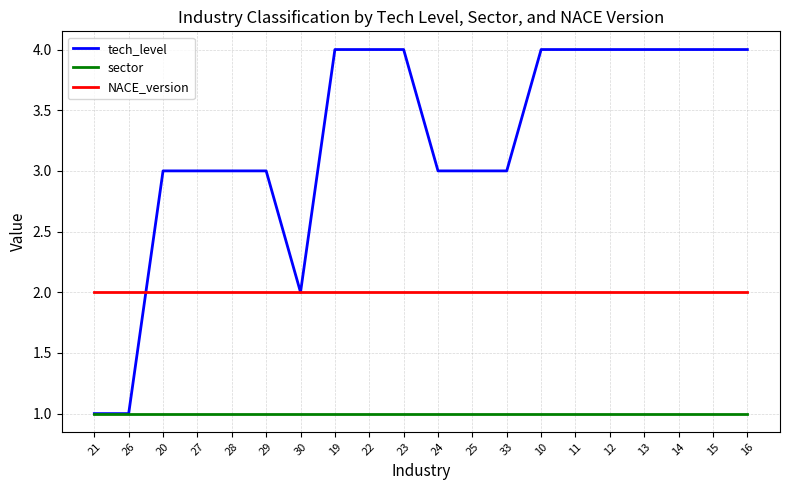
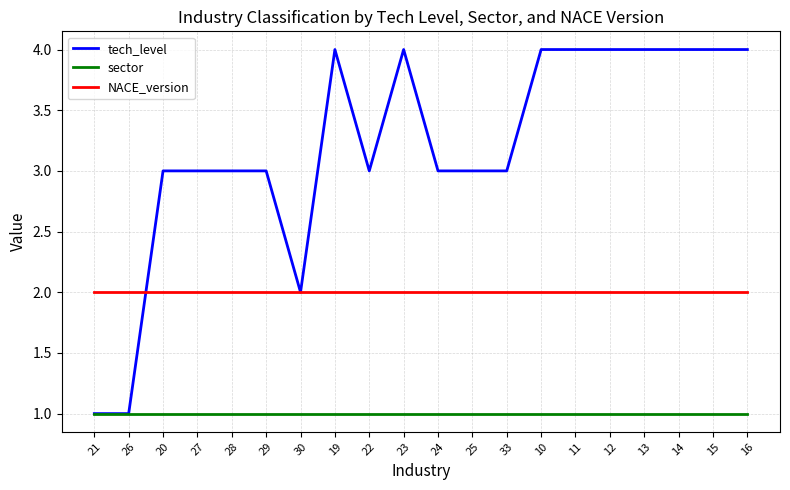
tech_level, 22: 4 -> 3
